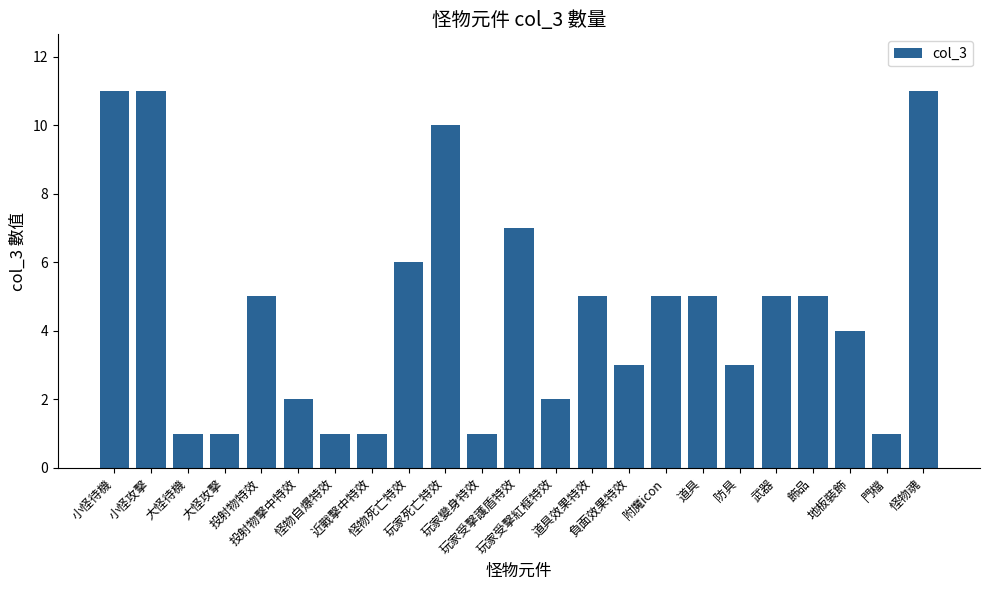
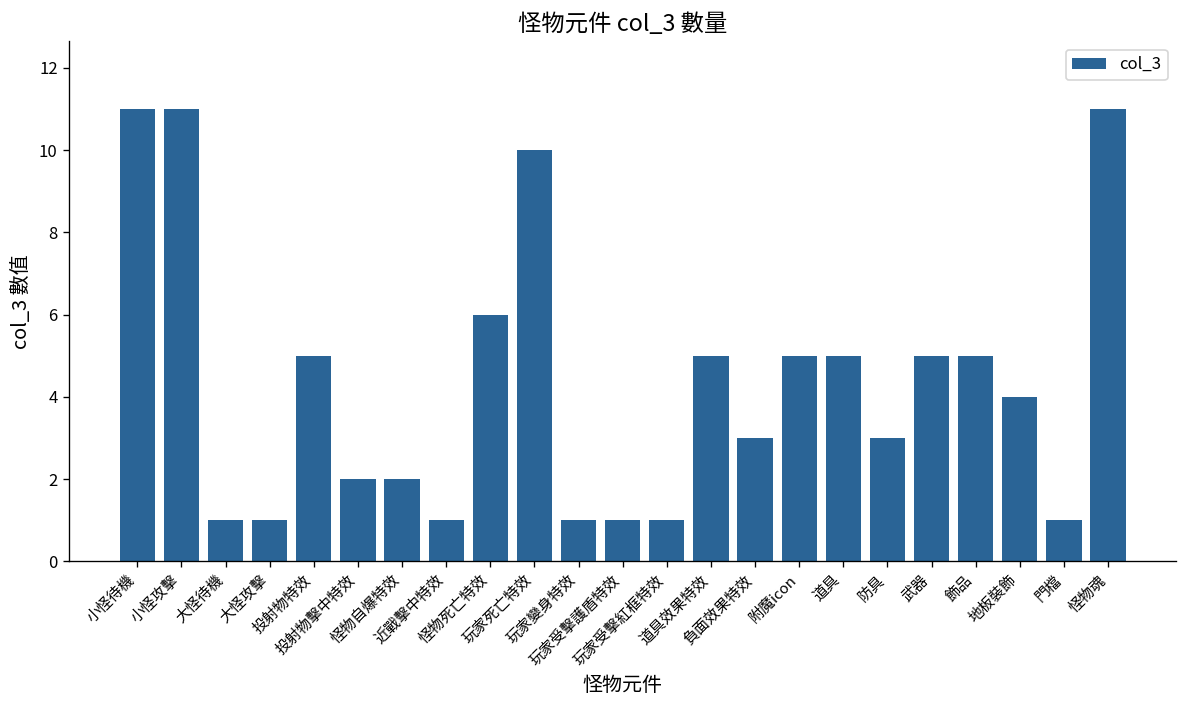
怪物自爆特效: 1 -> 2
玩家受擊護盾特效: 7 -> 1
玩家受擊紅框特效: 2 -> 1
